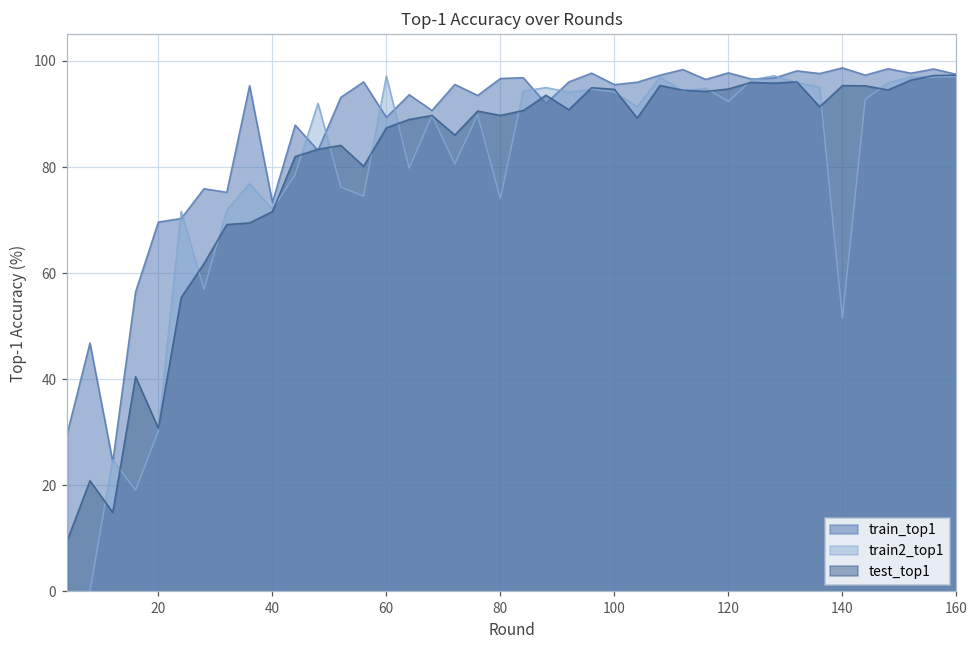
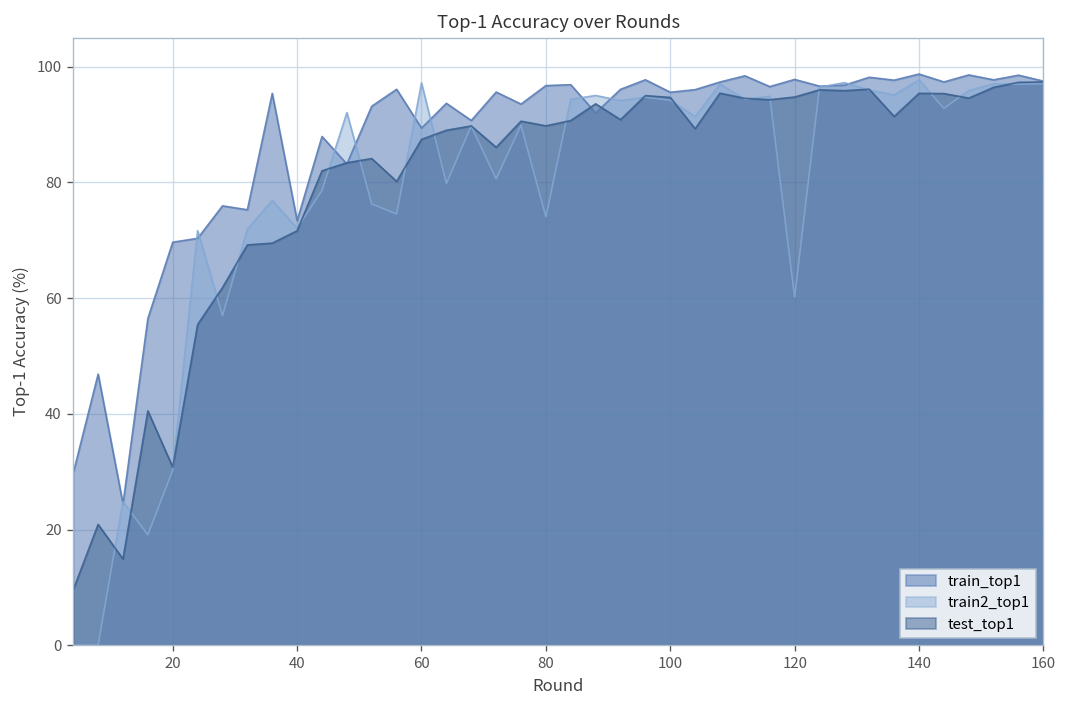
train2_top1, 120: 92 -> 60
train2_top1, 140: 52 -> 98
